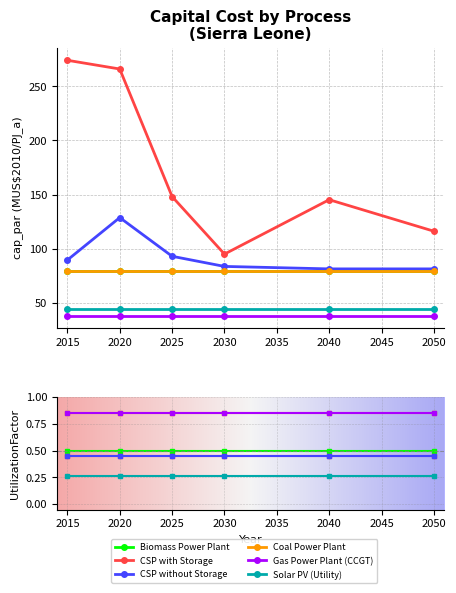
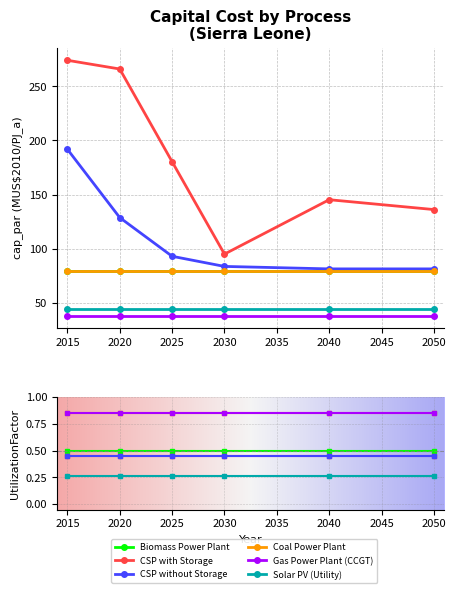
Capital Cost by Process (Sierra Leone), CSP without Storage, 2015: 89 -> 192
Capital Cost by Process (Sierra Leone), CSP with Storage, 2025: 148 -> 180
Capital Cost by Process (Sierra Leone), CSP with Storage, 2050: 116 -> 136
